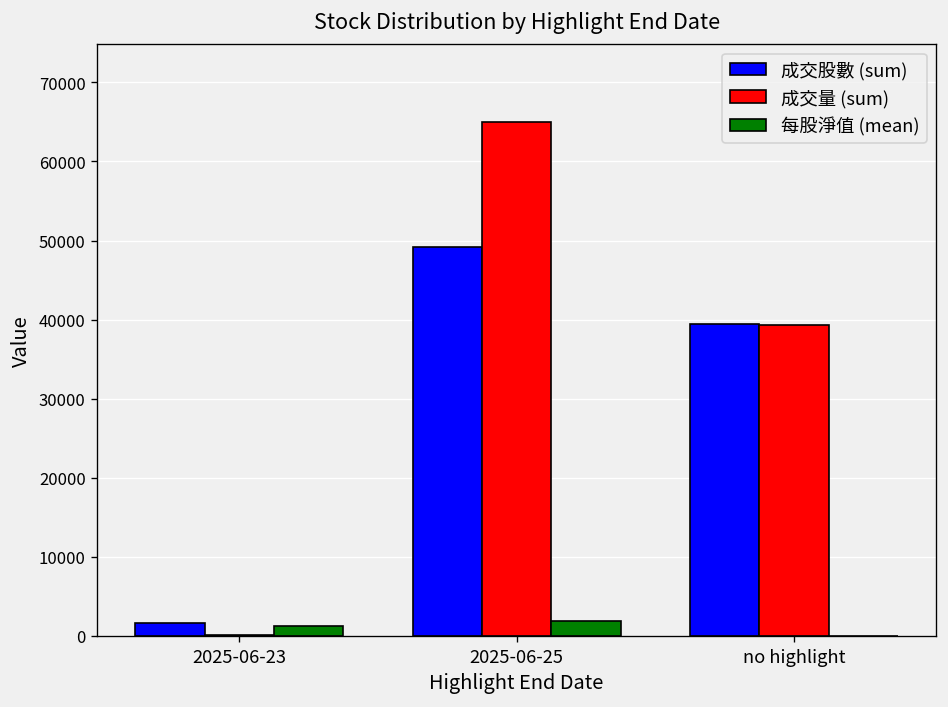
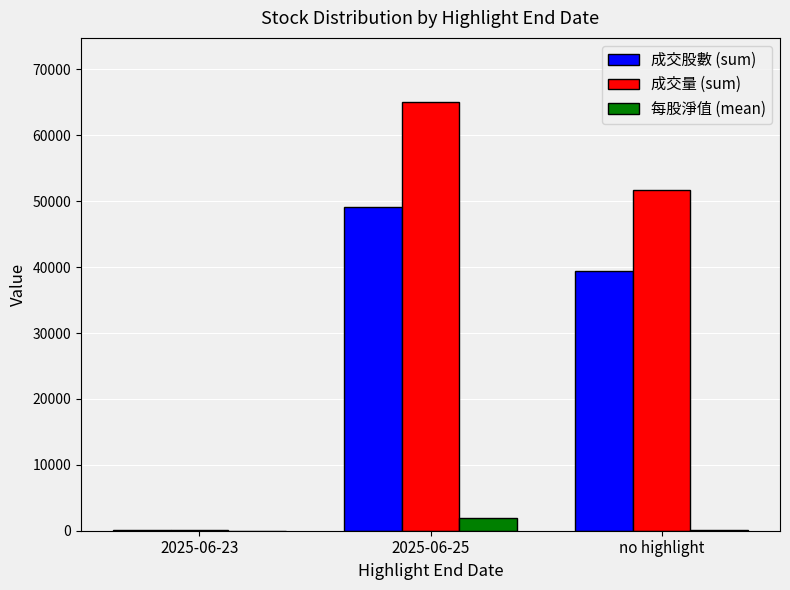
成交股數 (sum), 2025-06-23: 2000 -> 0
每股淨值 (mean), 2025-06-23: 1000 -> 0
成交量 (sum), no highlight: 39000 -> 52000
